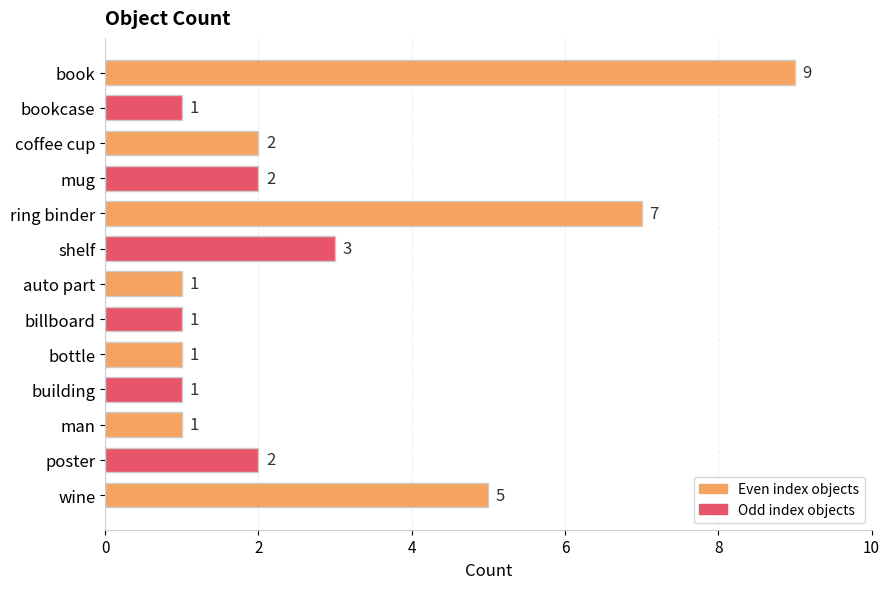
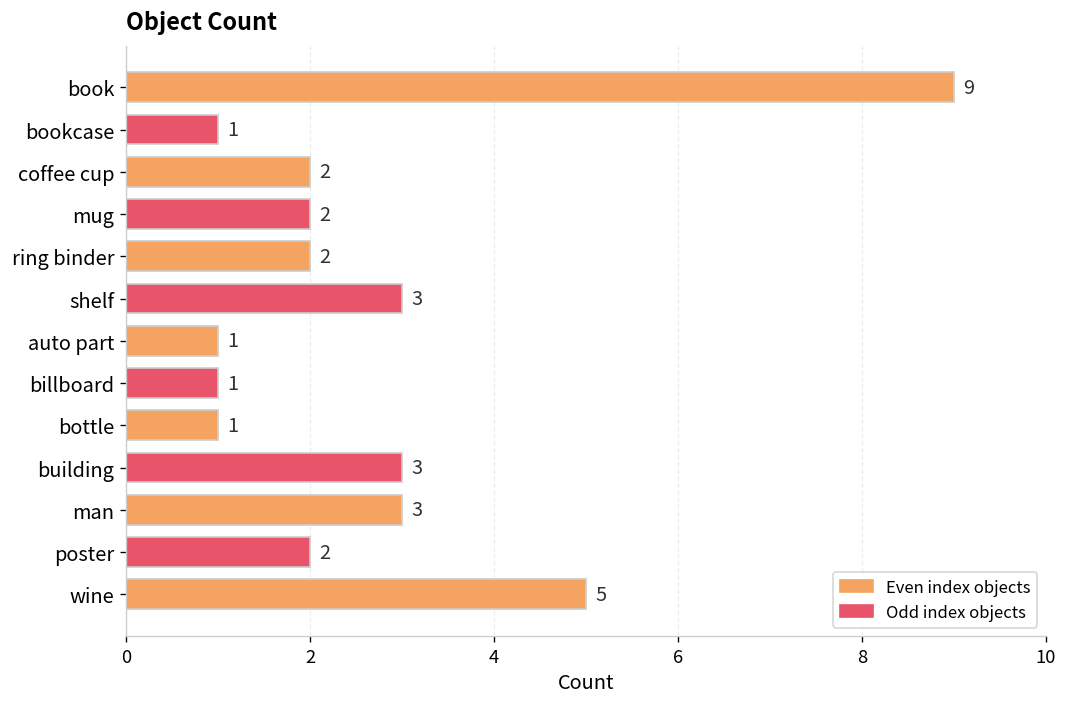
ring binder: 7 -> 2
building: 1 -> 3
man: 1 -> 3
